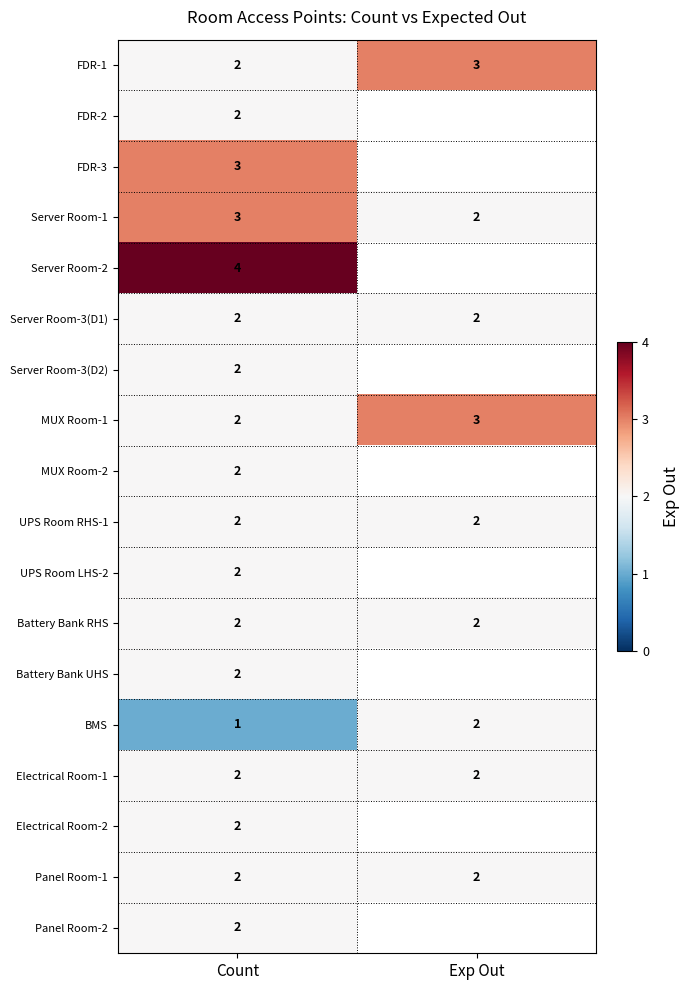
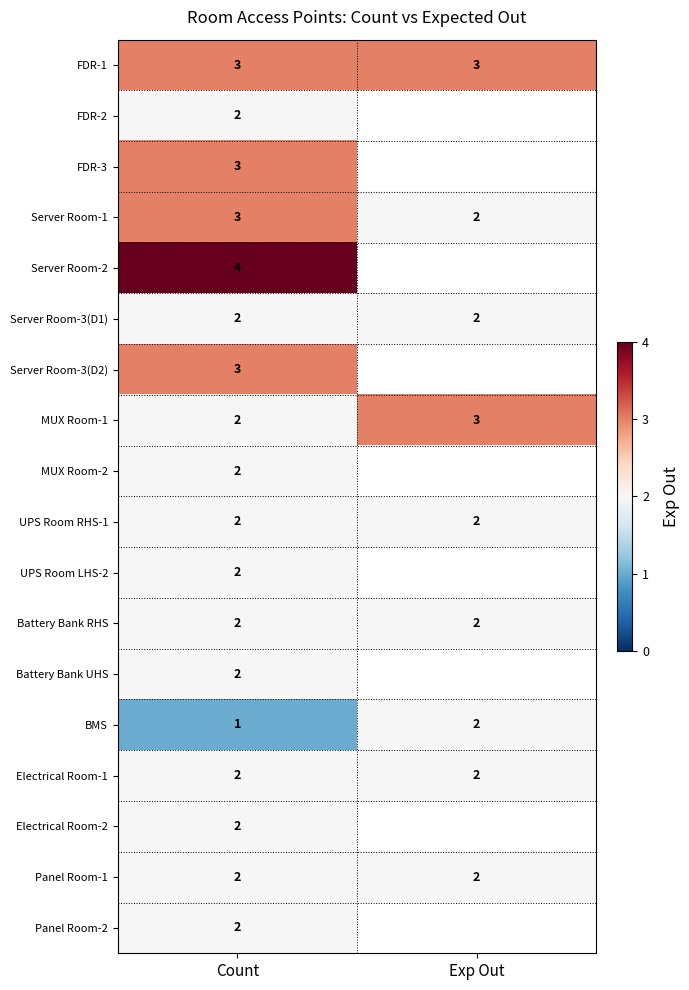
FDR-1, Count: 2 -> 3
Server Room-3(D2), Count: 2 -> 3
